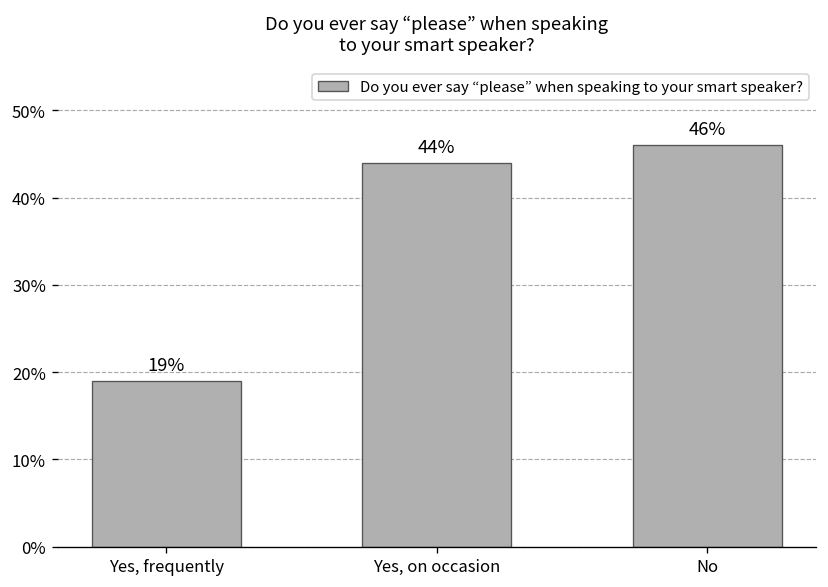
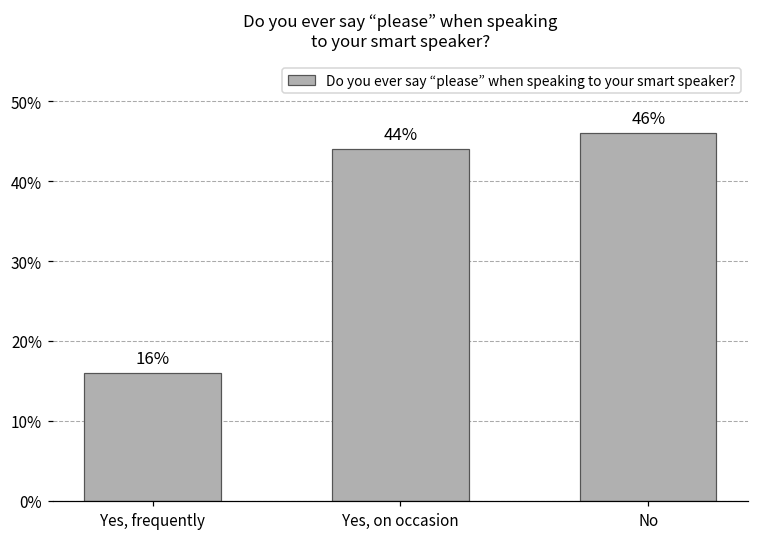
Yes, frequently: 19% -> 16%
